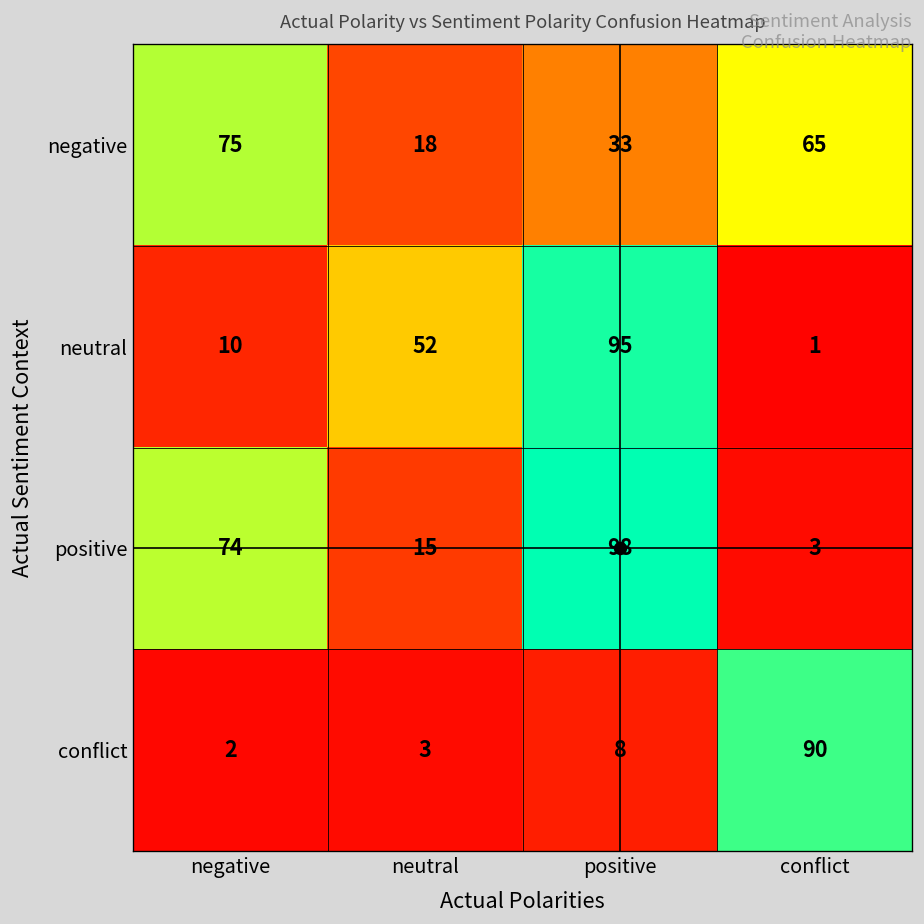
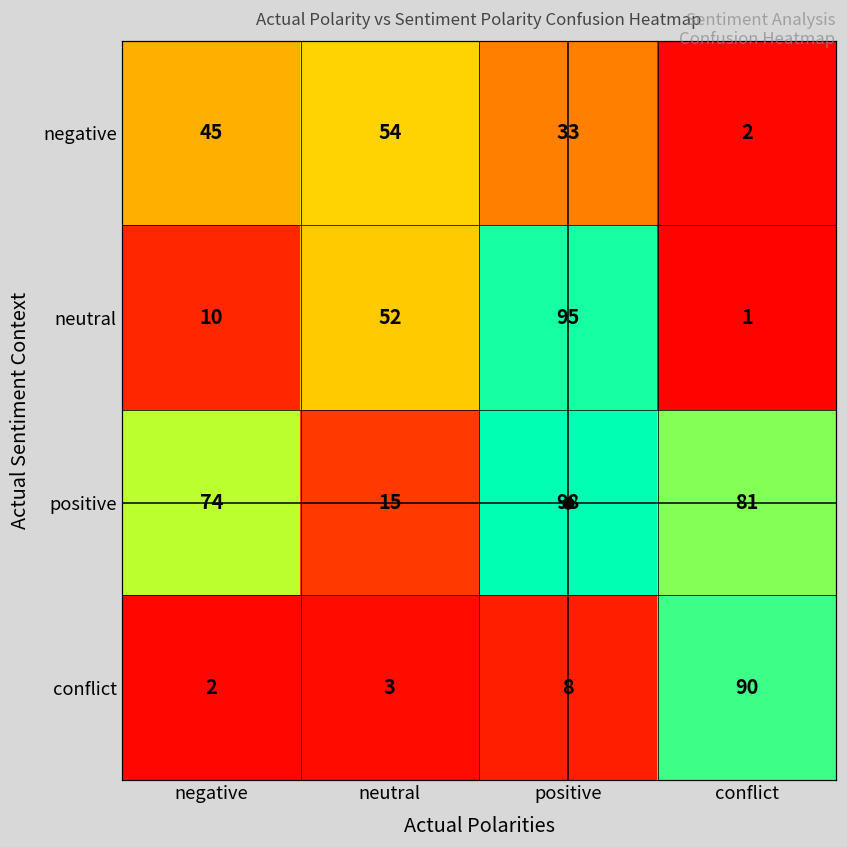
negative, negative: 75 -> 45
negative, neutral: 18 -> 54
negative, conflict: 65 -> 2
positive, conflict: 3 -> 81
